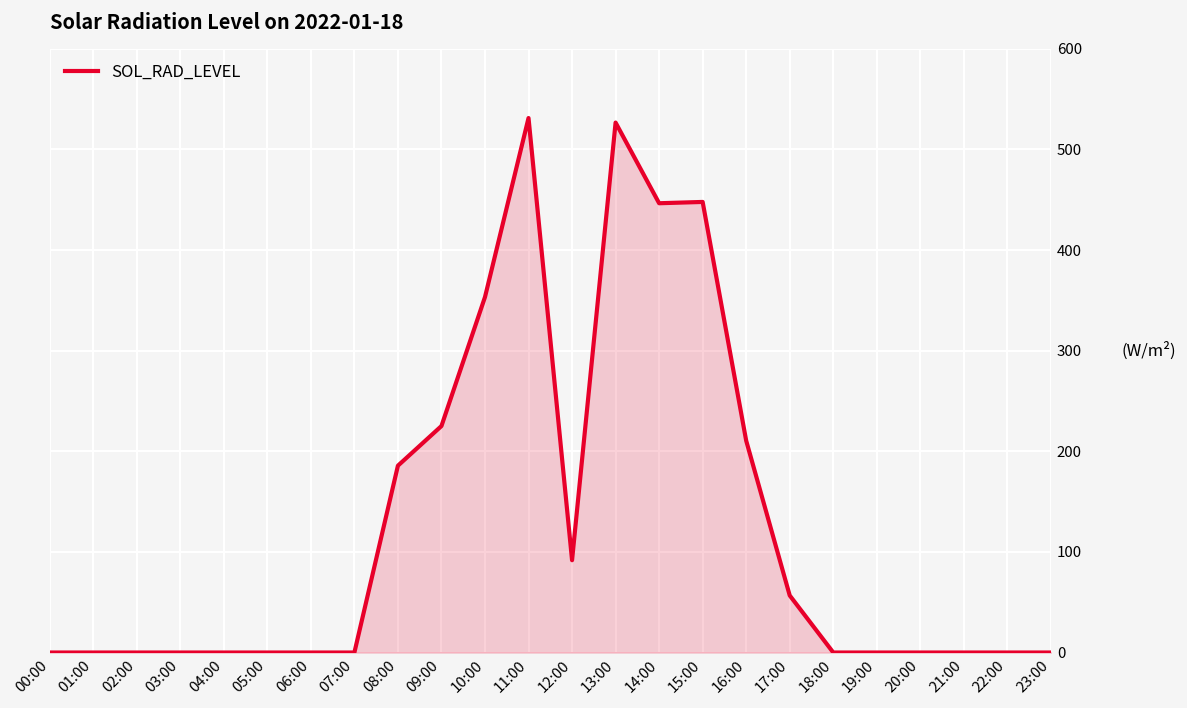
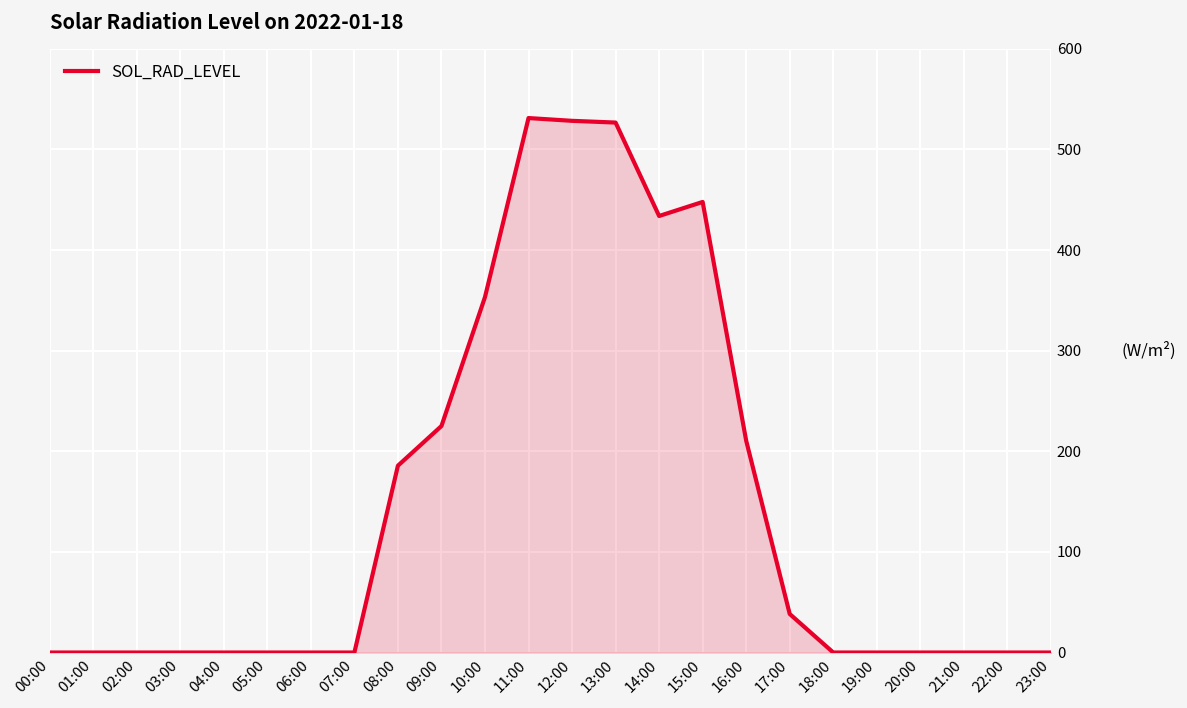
12:00: 90 -> 530
14:00: 450 -> 430
17:00: 60 -> 40
